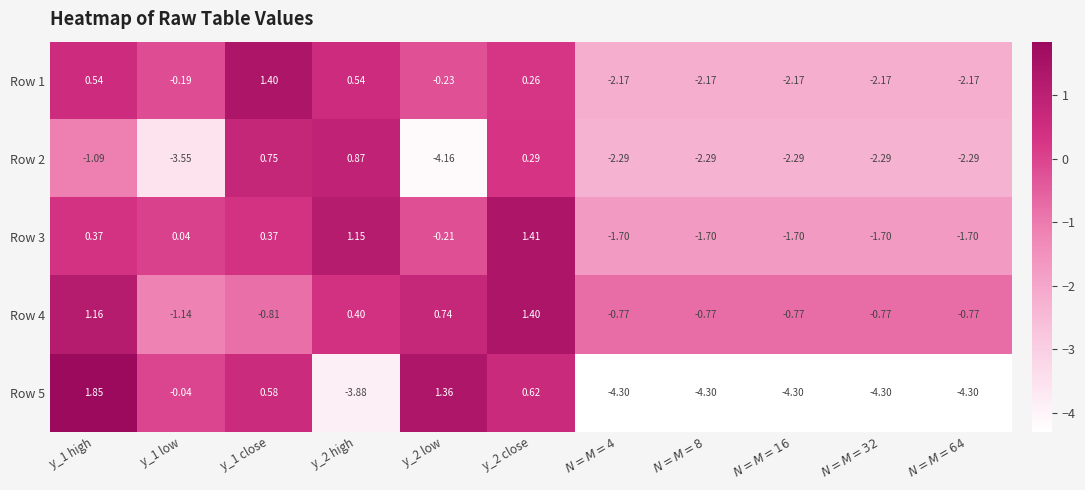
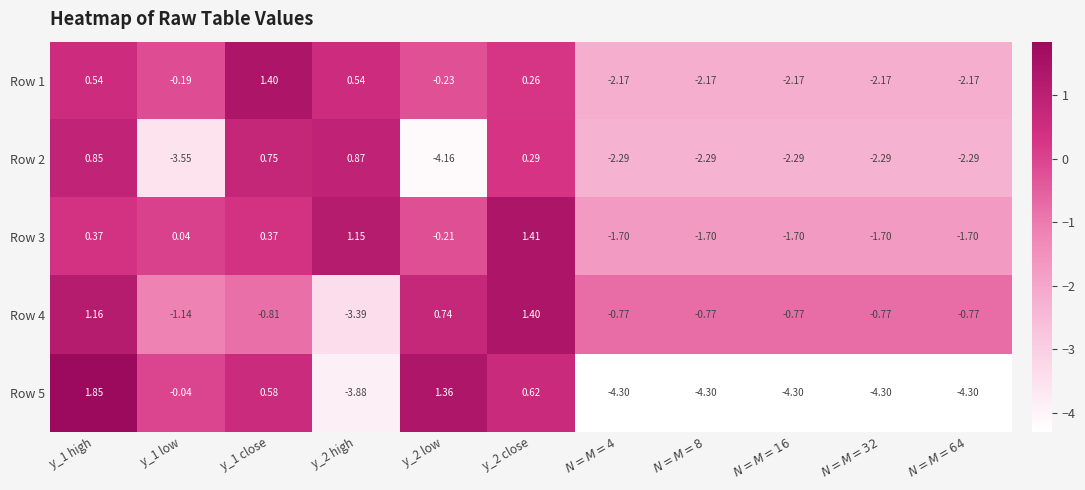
Row 2, y_1 high: -1.09 -> 0.85
Row 4, y_2 high: 0.40 -> -3.39
